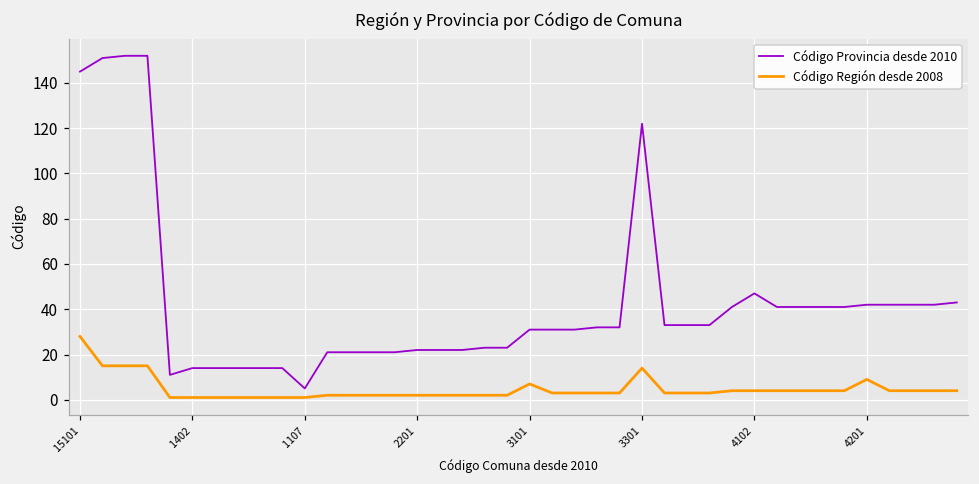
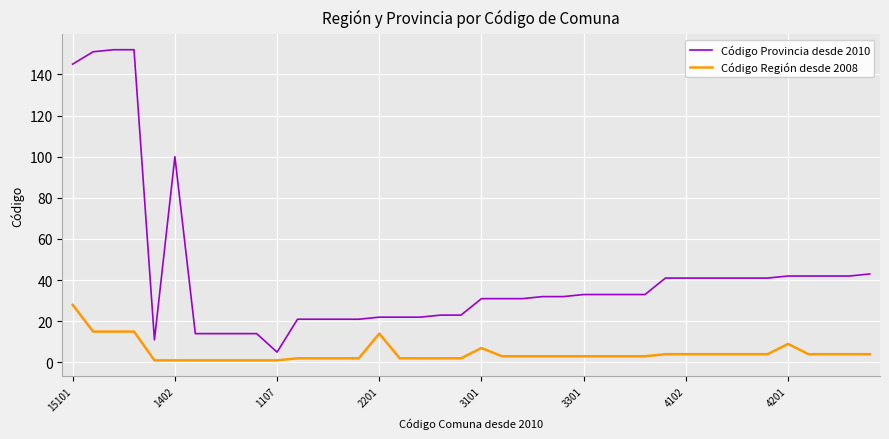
Código Provincia desde 2010, 1402: 14 -> 100
Código Región desde 2008, 2201: 2 -> 14
Código Provincia desde 2010, 3301: 122 -> 33
Código Región desde 2008, 3301: 14 -> 3
Código Provincia desde 2010, 4102: 47 -> 41
